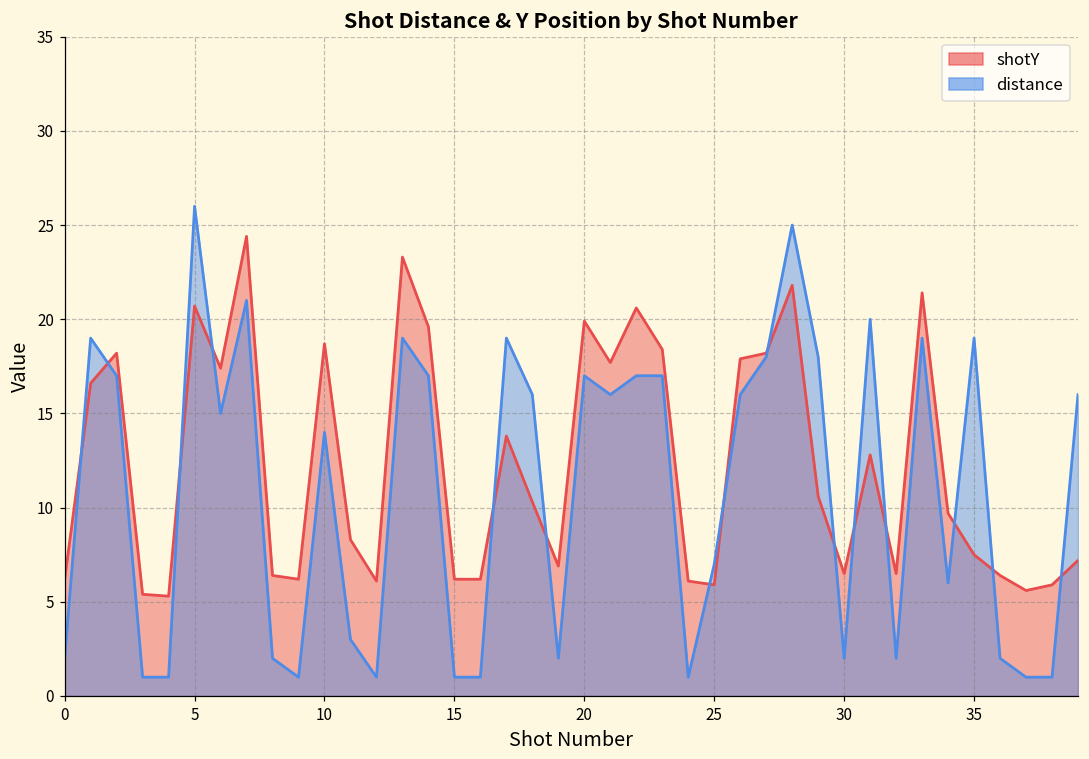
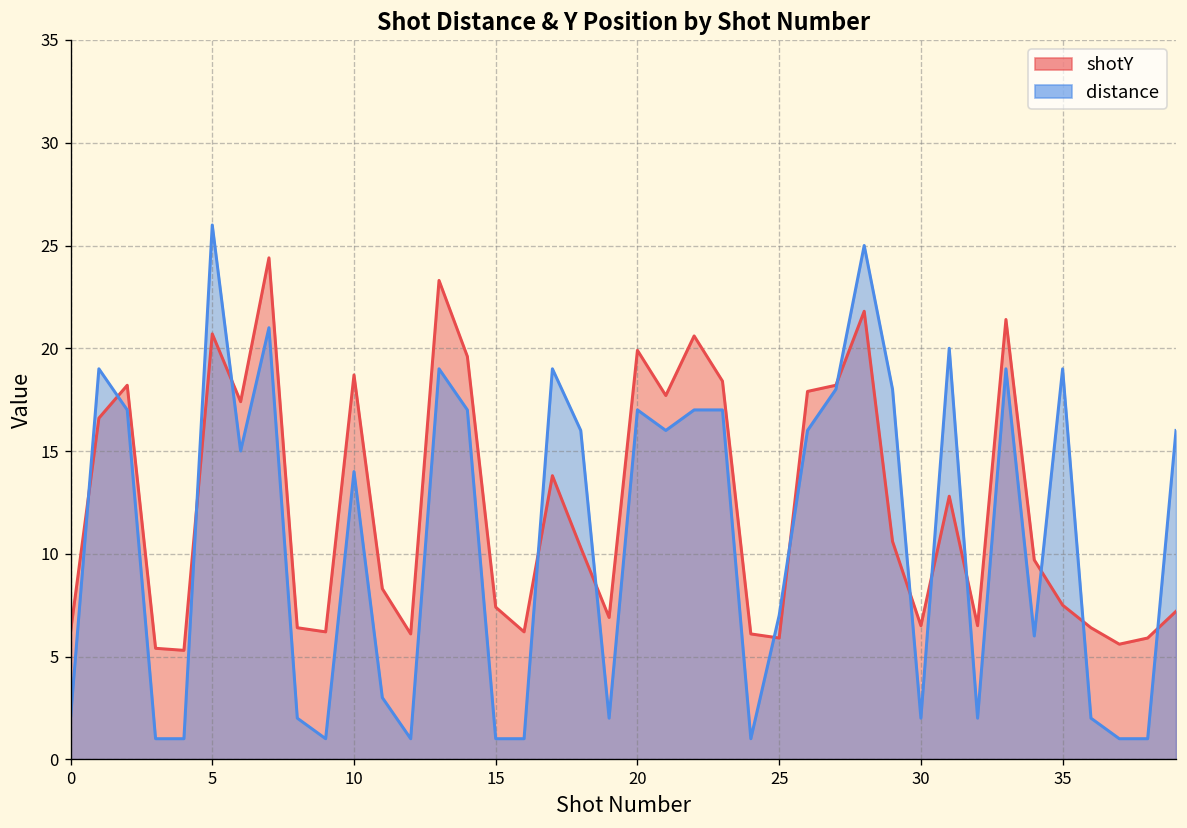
shotY, 15: 6.2 -> 7.4
